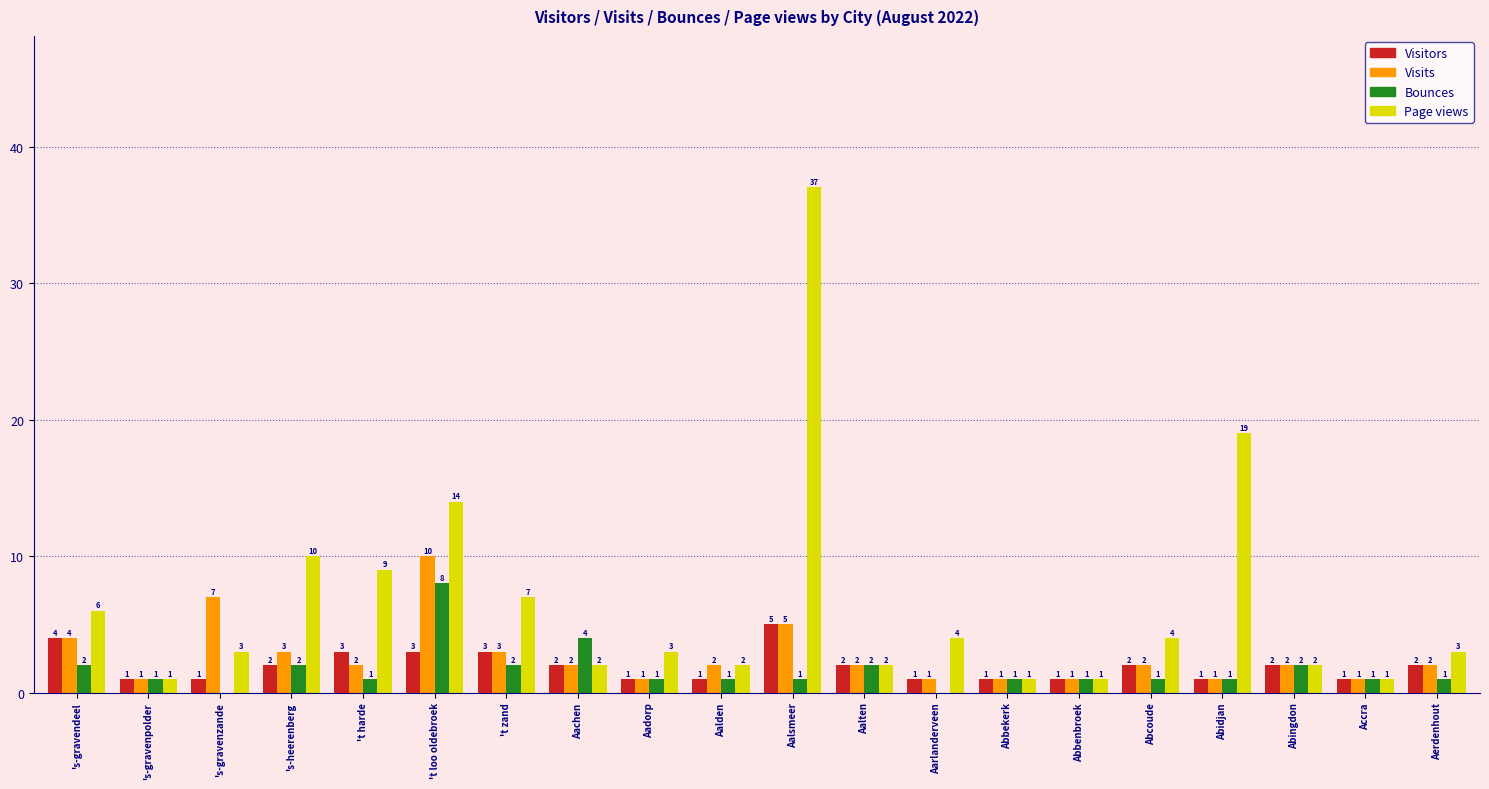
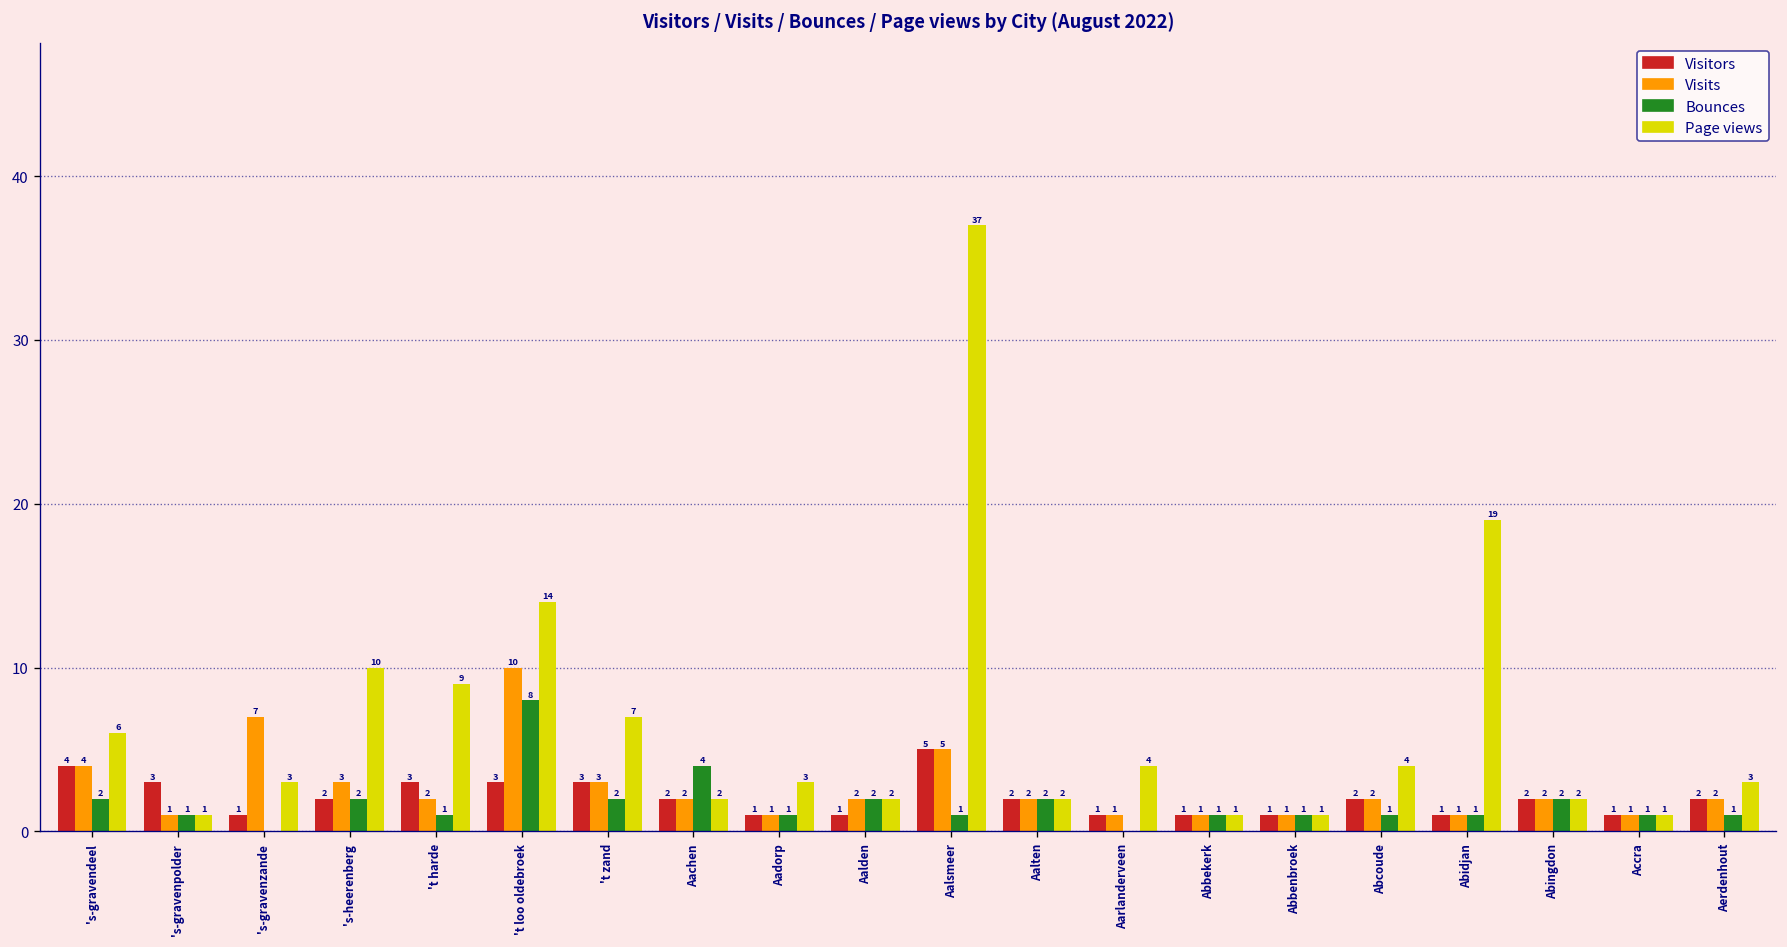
Visitors, 's-gravenpolder: 1 -> 3
Bounces, Aalden: 1 -> 2
